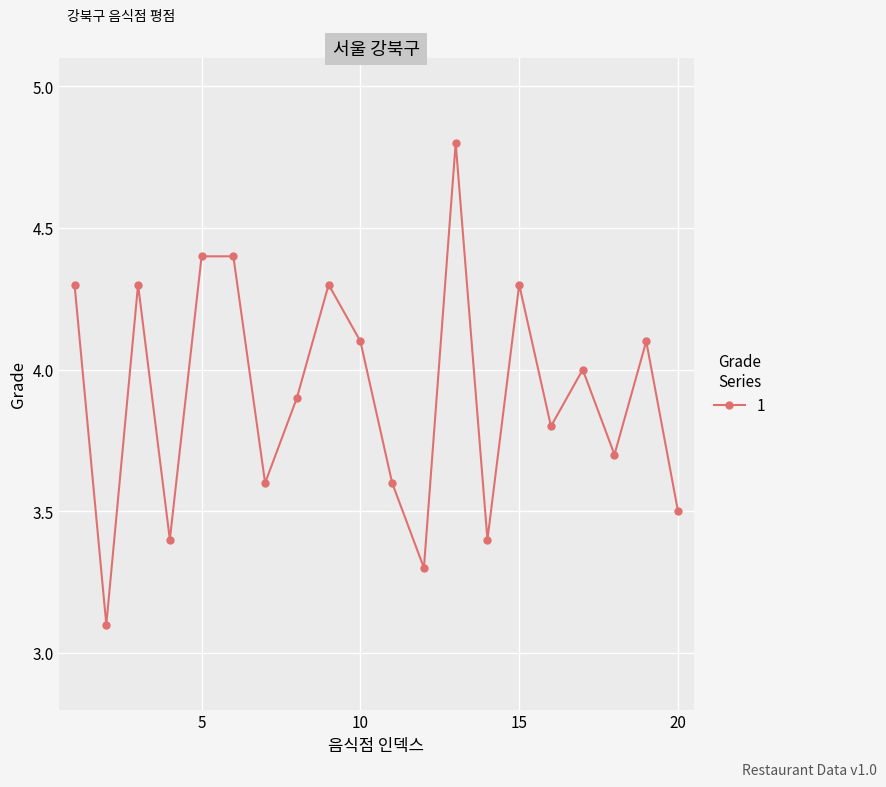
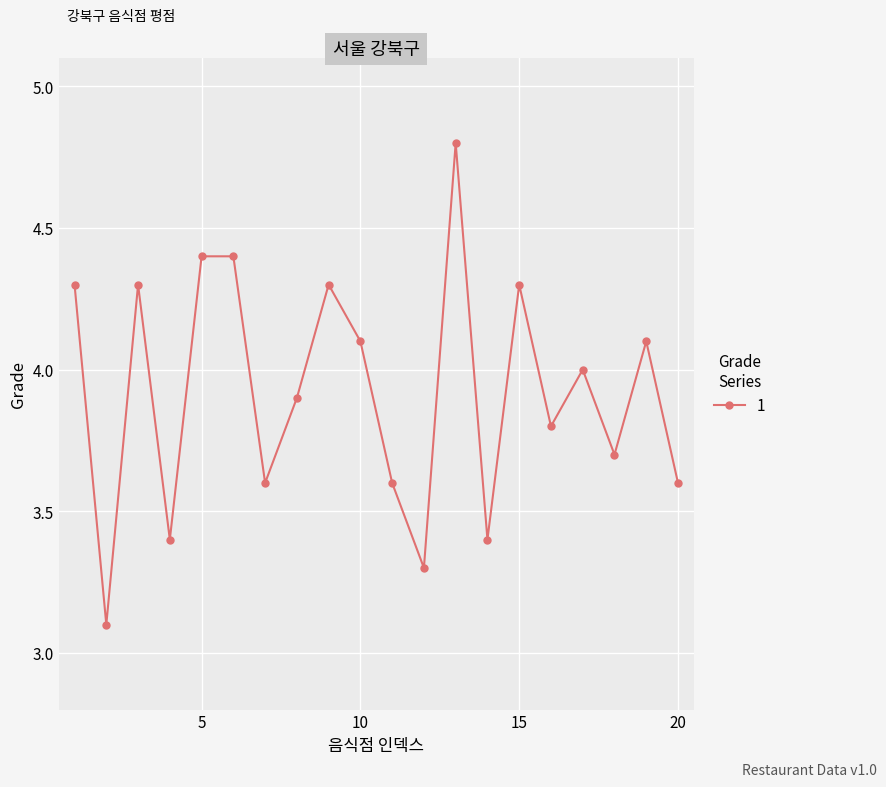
20: 3.5 -> 3.6
